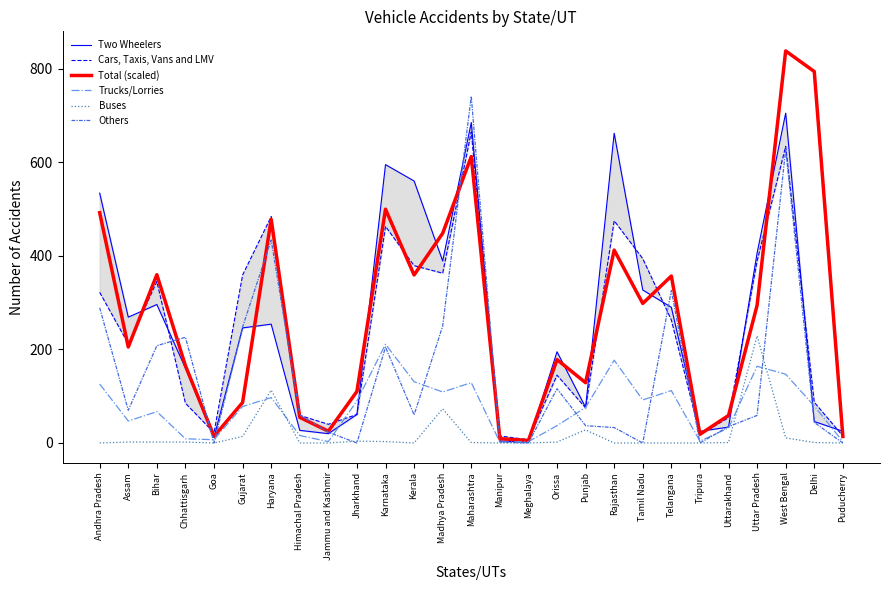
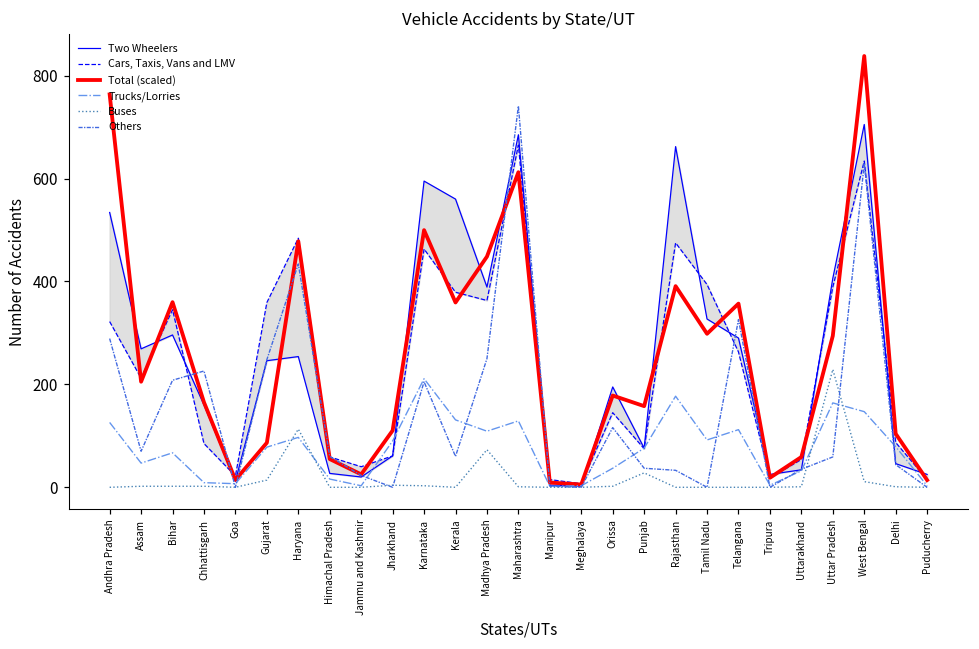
Total (scaled), Andhra Pradesh: 490 -> 760
Total (scaled), Punjab: 130 -> 160
Total (scaled), Rajasthan: 410 -> 390
Total (scaled), Delhi: 790 -> 100
